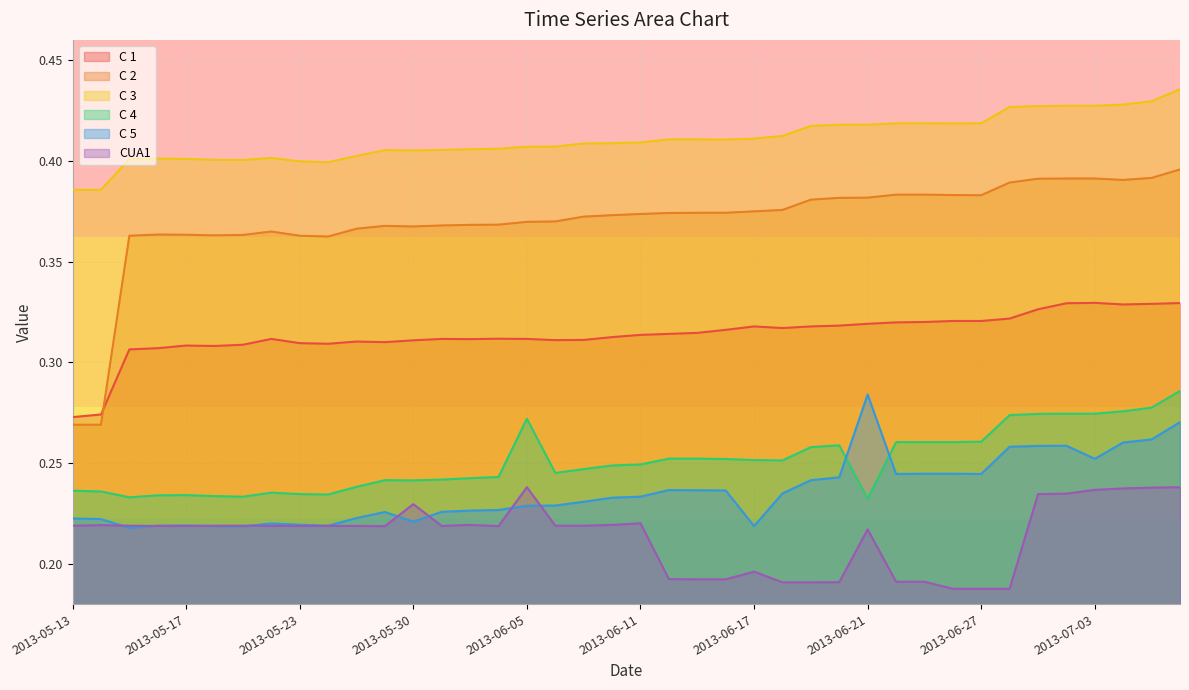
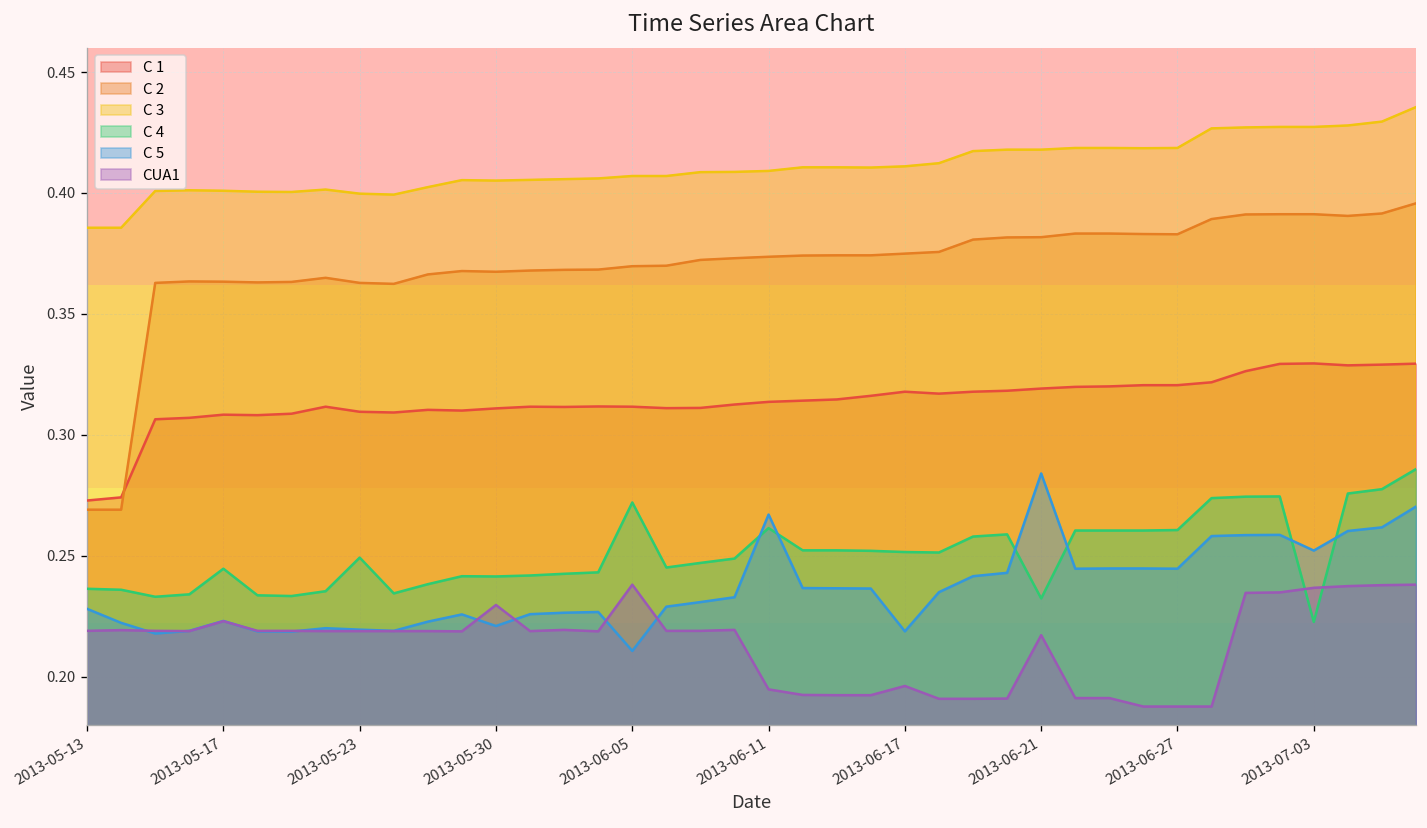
C 5, 2013-05-13: 0.223 -> 0.228
C 4, 2013-05-17: 0.234 -> 0.245
C 5, 2013-05-17: 0.219 -> 0.223
CUA1, 2013-05-17: 0.219 -> 0.223
C 4, 2013-05-23: 0.235 -> 0.249
C 5, 2013-06-05: 0.229 -> 0.211
C 4, 2013-06-11: 0.249 -> 0.261
C 5, 2013-06-11: 0.233 -> 0.267
CUA1, 2013-06-11: 0.220 -> 0.195
C 4, 2013-07-03: 0.275 -> 0.223
